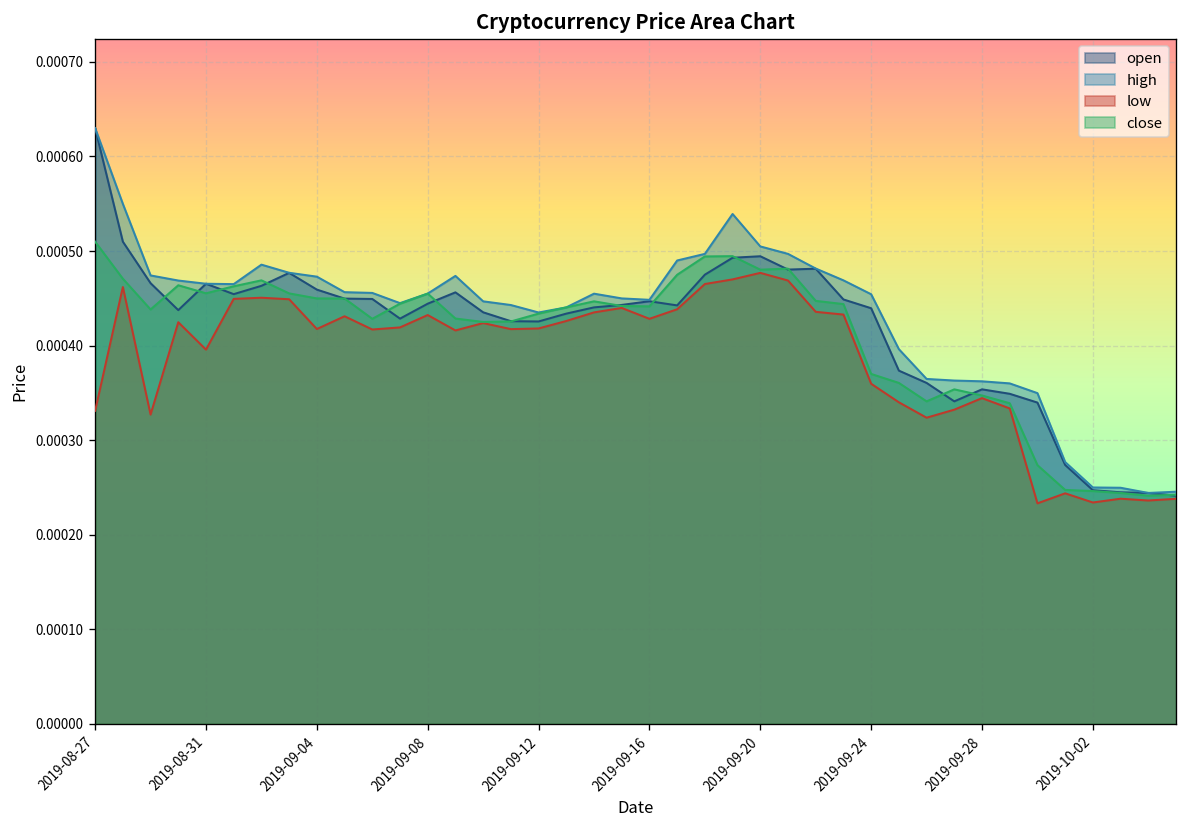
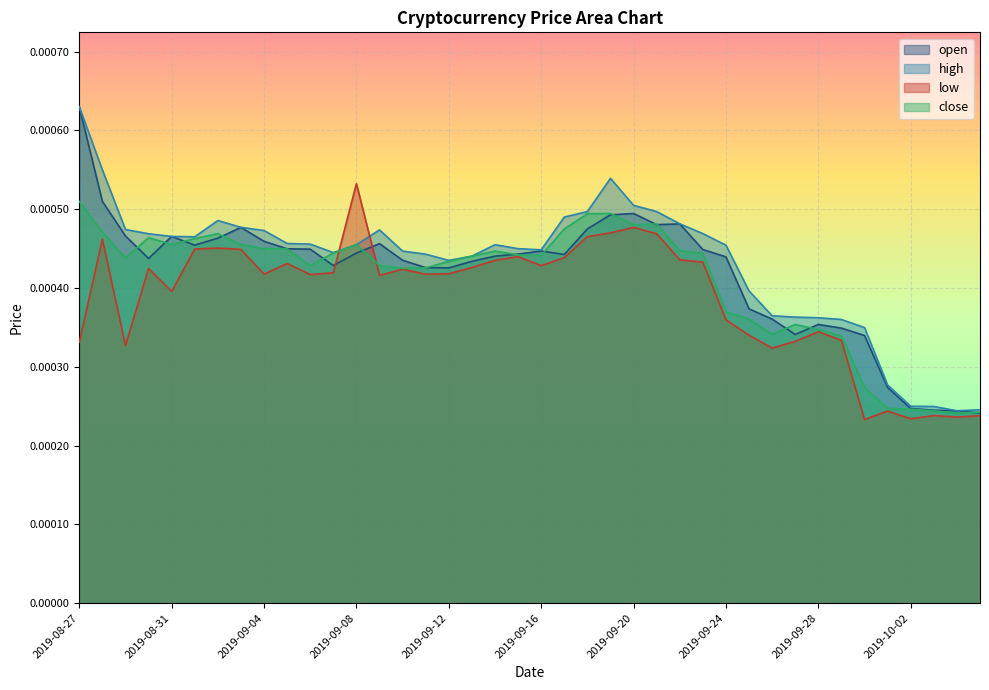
low, 2019-09-08: 0.00043 -> 0.00053
